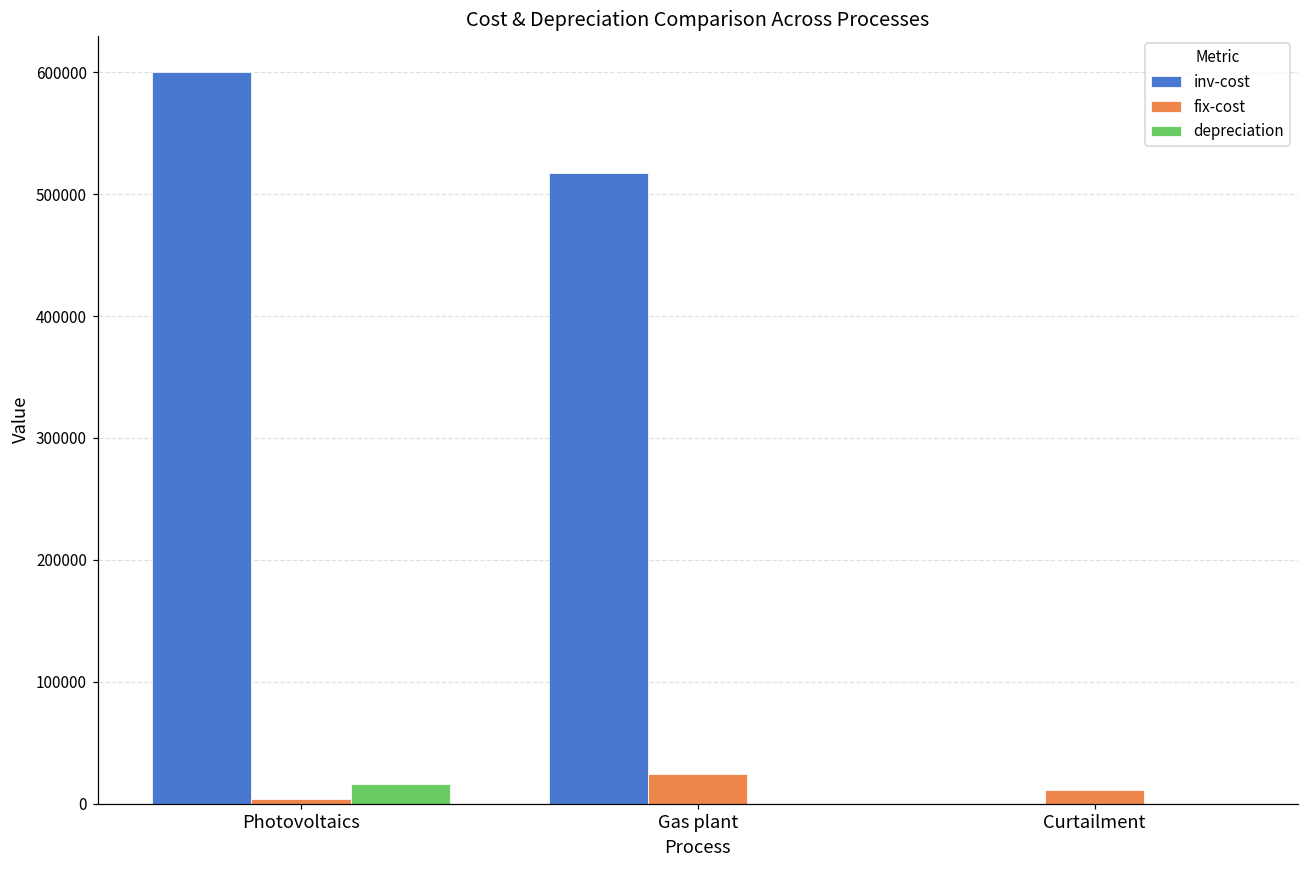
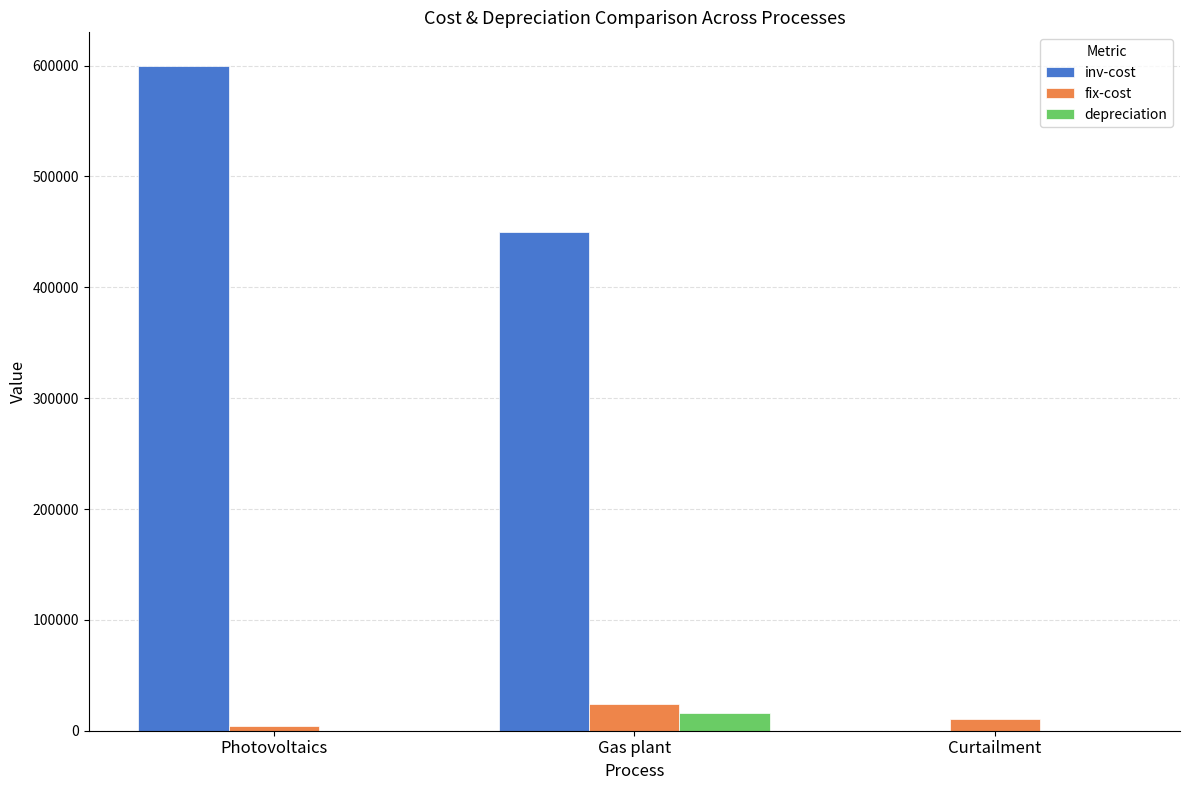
depreciation, Photovoltaics: 16000 -> 0
inv-cost, Gas plant: 517000 -> 450000
depreciation, Gas plant: 0 -> 16000
